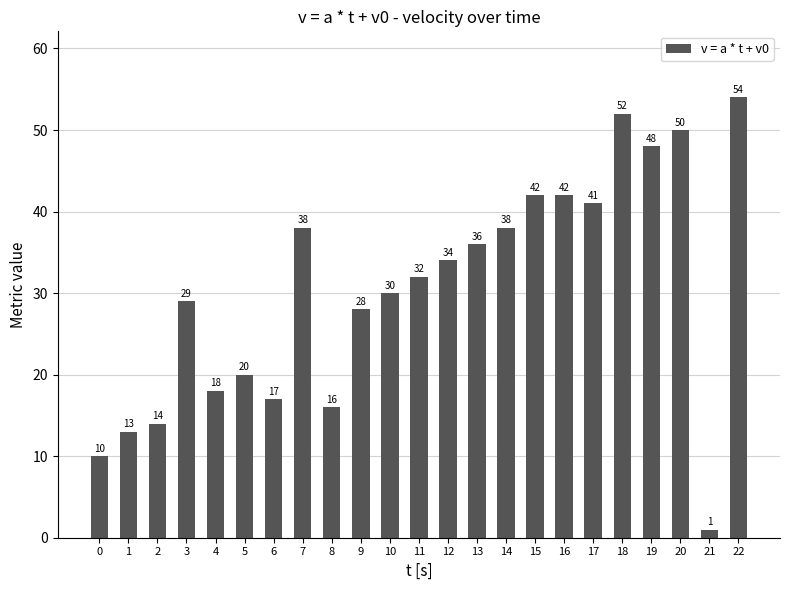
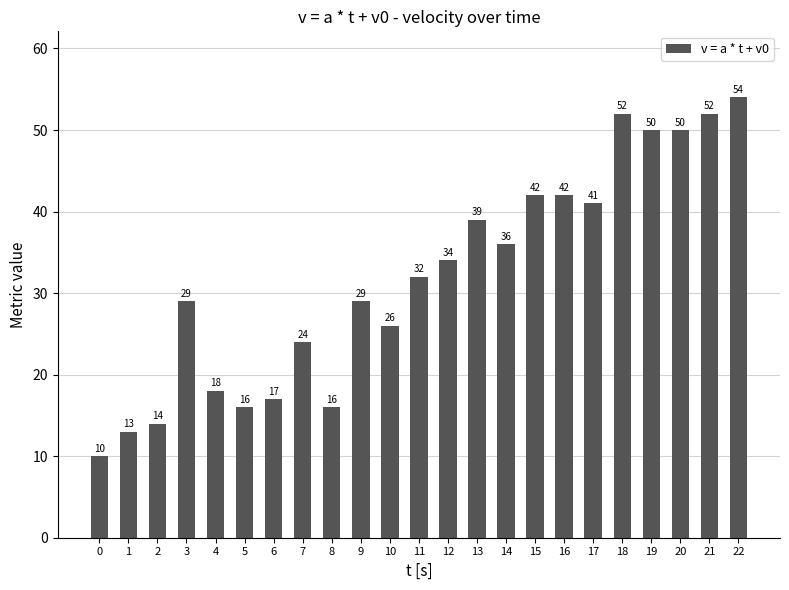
5: 20 -> 16
7: 38 -> 24
9: 28 -> 29
10: 30 -> 26
13: 36 -> 39
14: 38 -> 36
19: 48 -> 50
21: 1 -> 52
